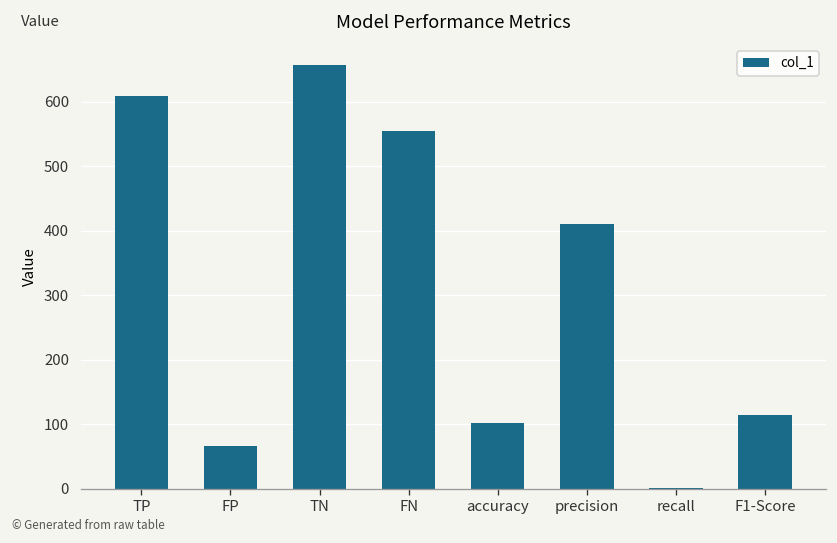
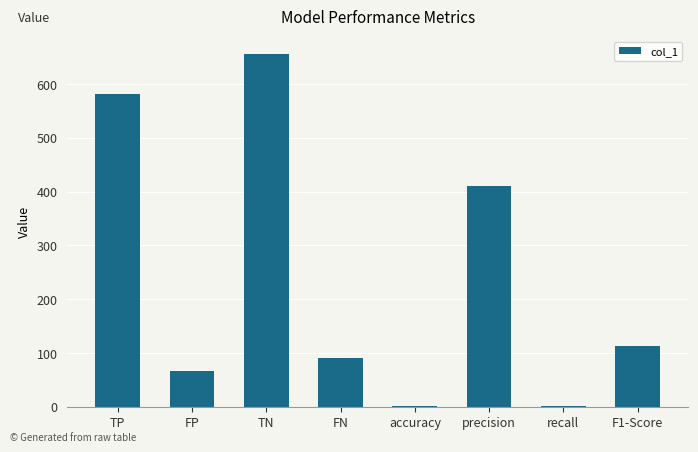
TP: 610 -> 580
FN: 560 -> 90
accuracy: 100 -> 0
